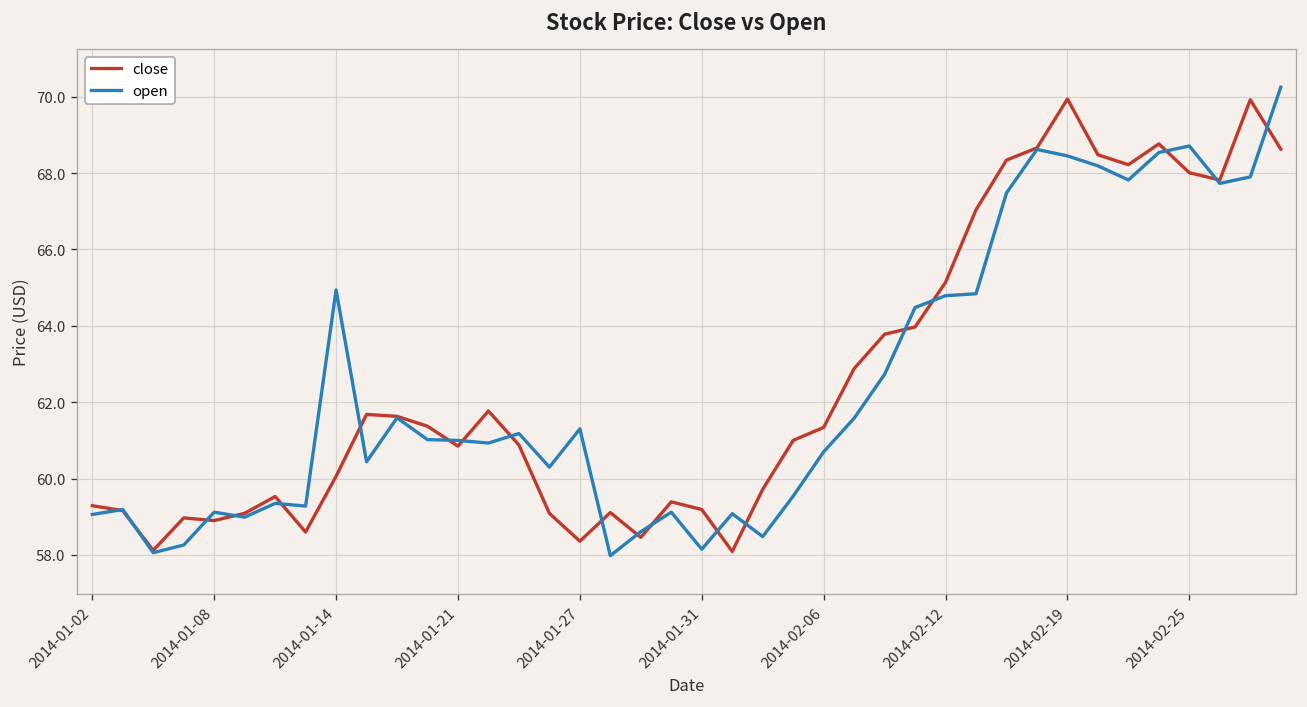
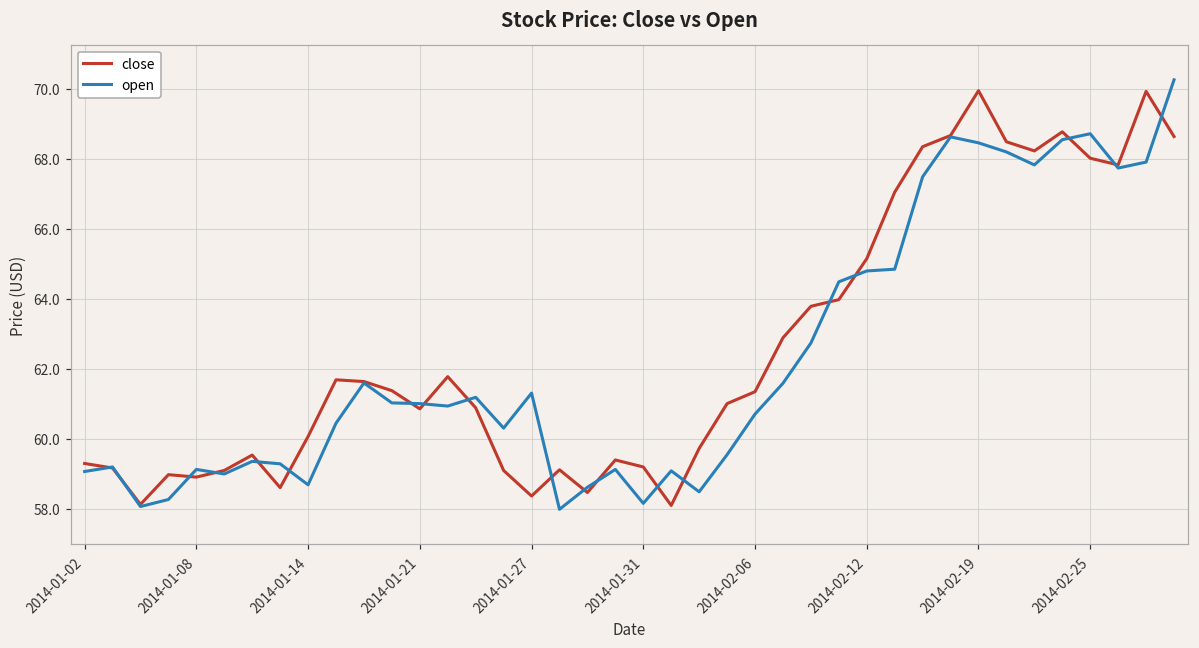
open, 2014-01-14: 64.9 -> 58.7
